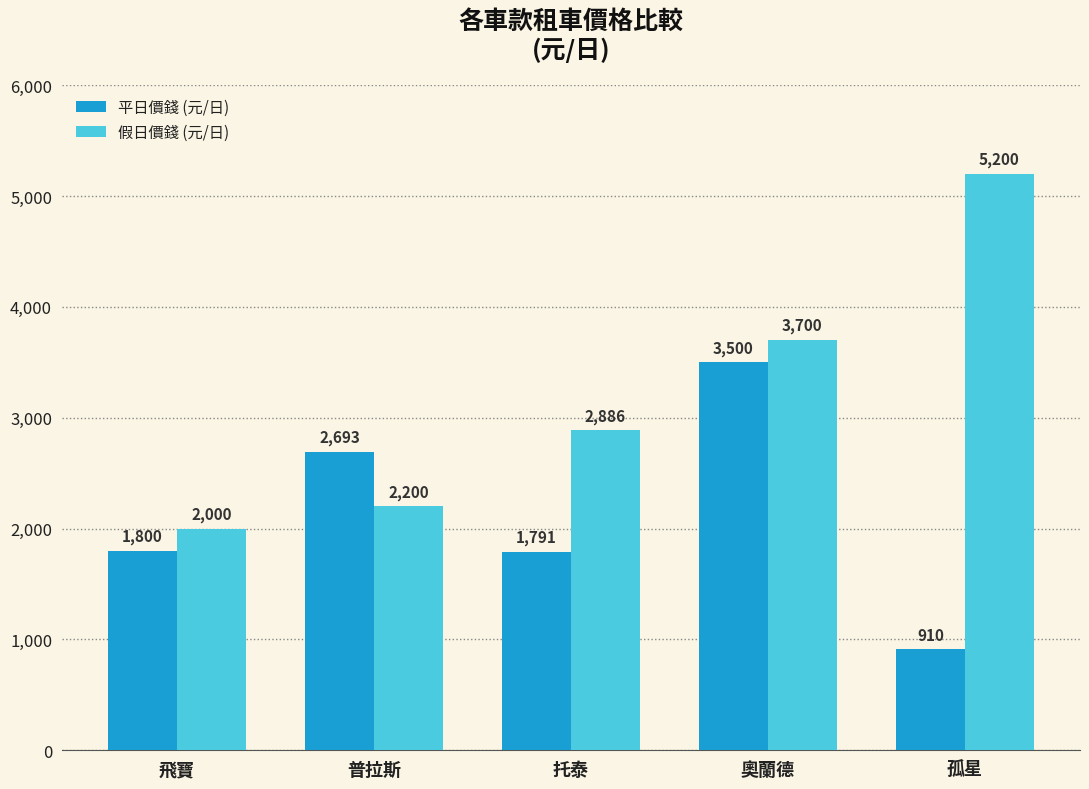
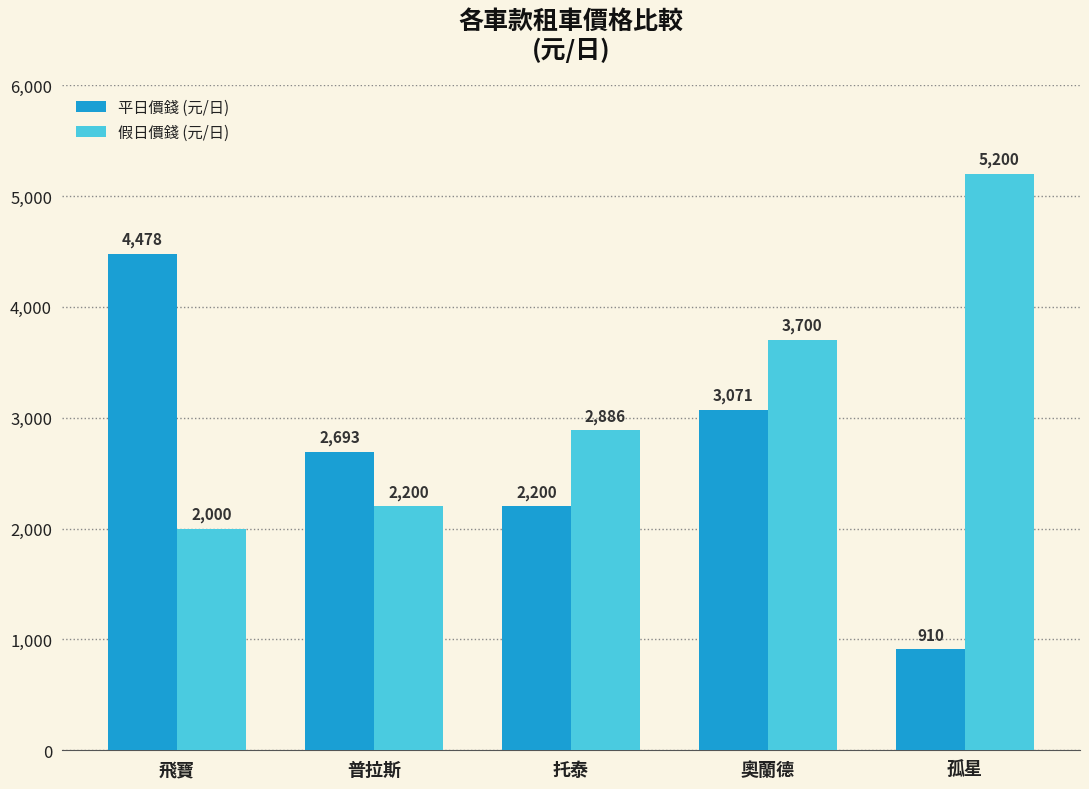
平日價錢 (元/日), 飛寶: 1,800 -> 4,478
平日價錢 (元/日), 托泰: 1,791 -> 2,200
平日價錢 (元/日), 奧蘭德: 3,500 -> 3,071
